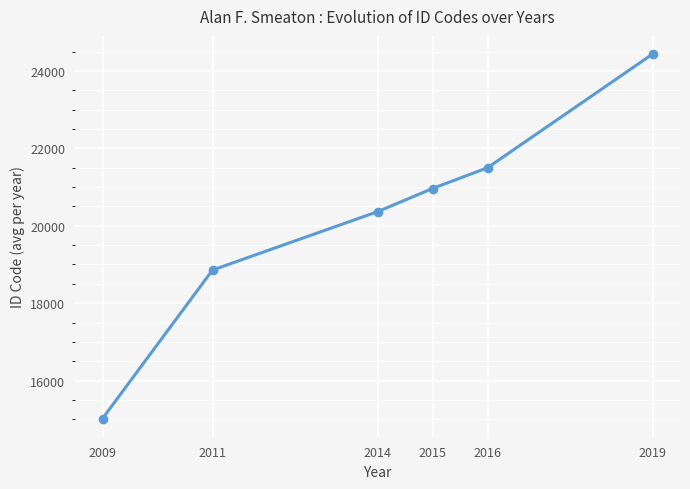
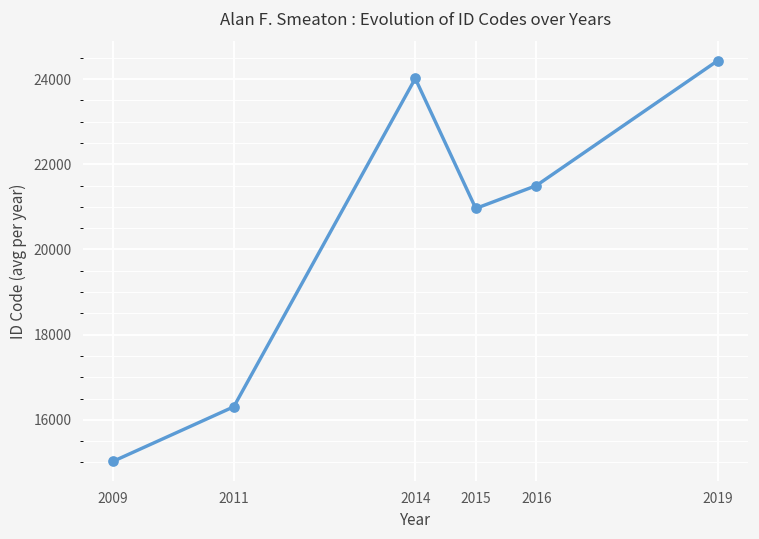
2011: 18900 -> 16300
2014: 20400 -> 24000
